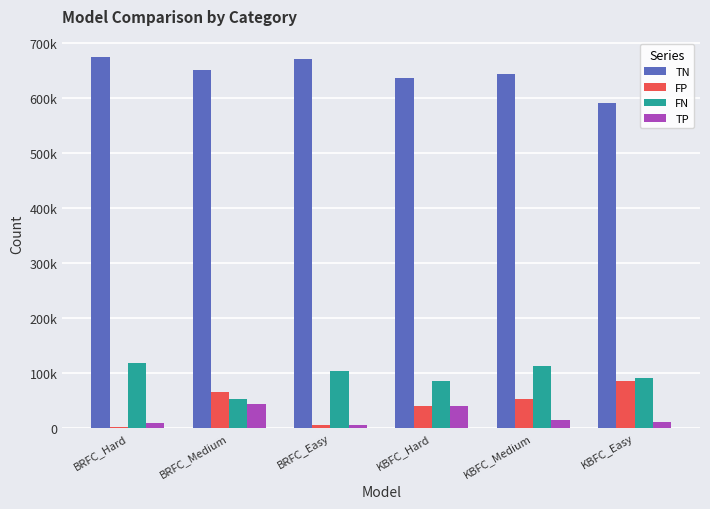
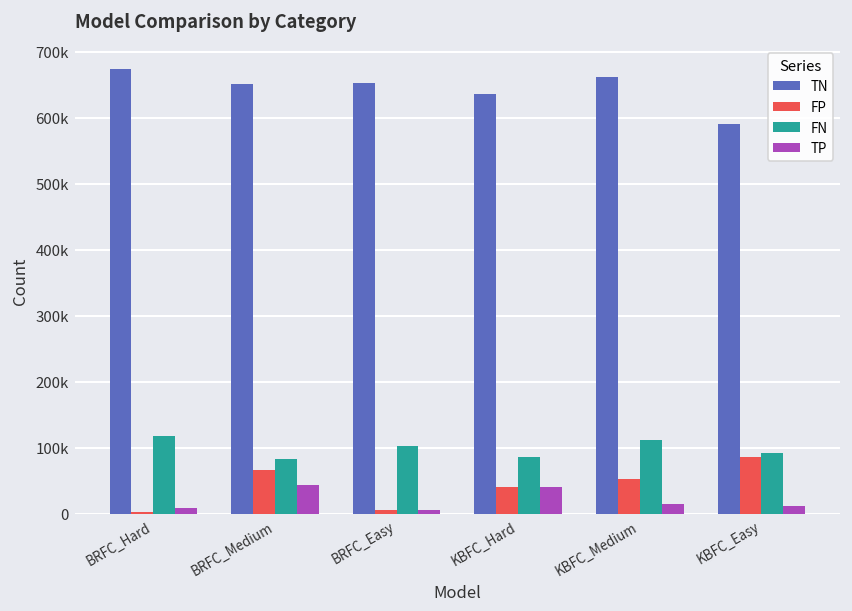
FN, BRFC_Medium: 50000 -> 80000
TN, BRFC_Easy: 670000 -> 650000
TN, KBFC_Medium: 640000 -> 660000
